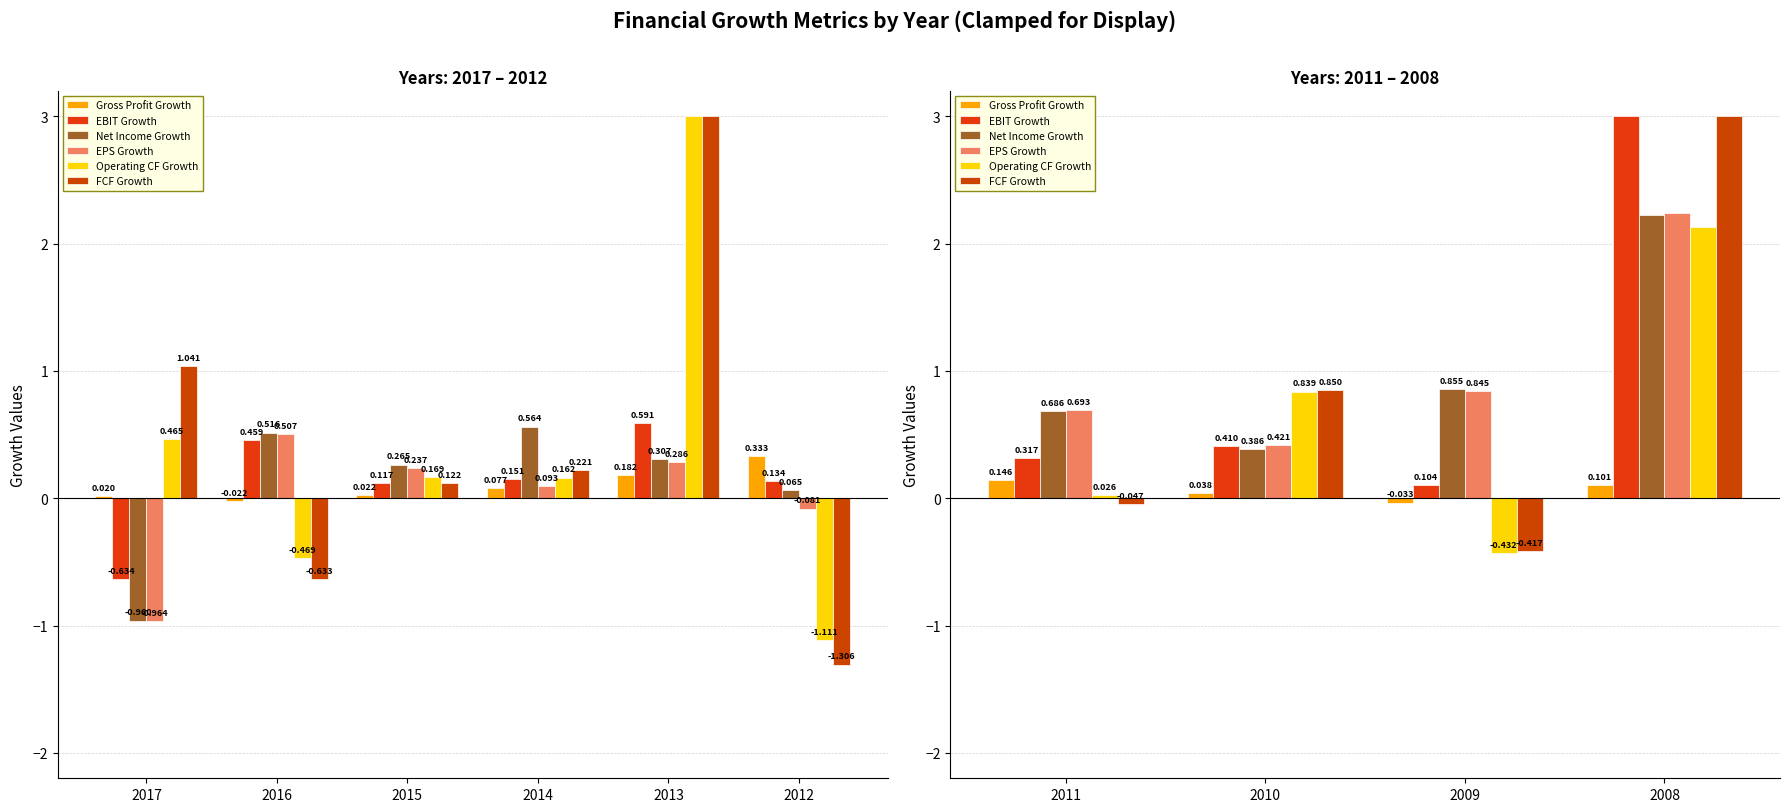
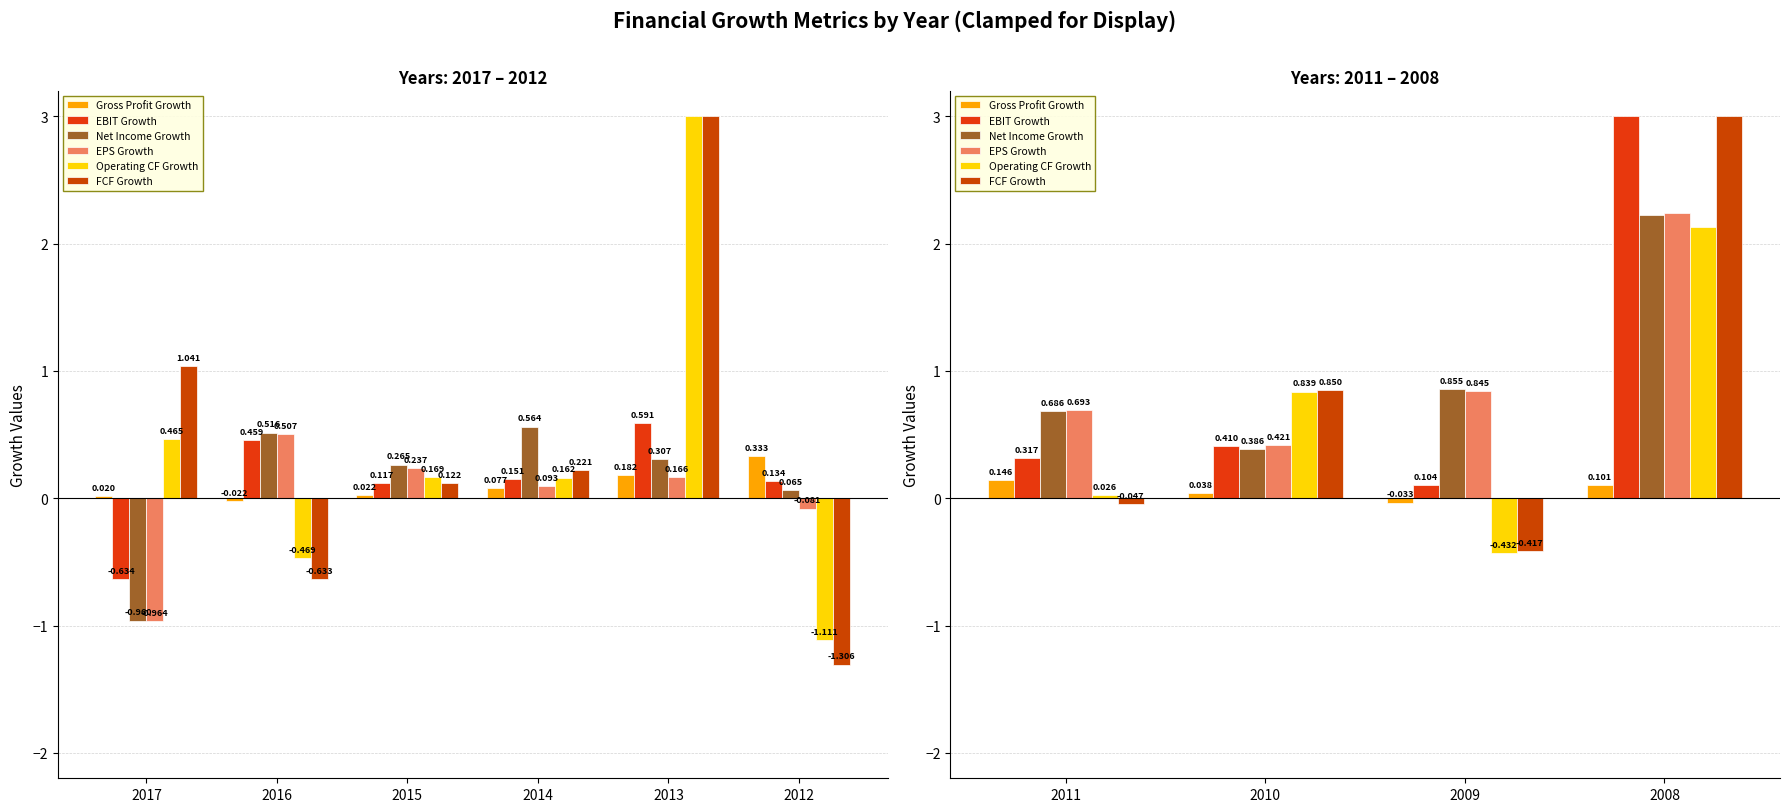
Years: 2017 – 2012, EPS Growth, 2013: 0.286 -> 0.166
